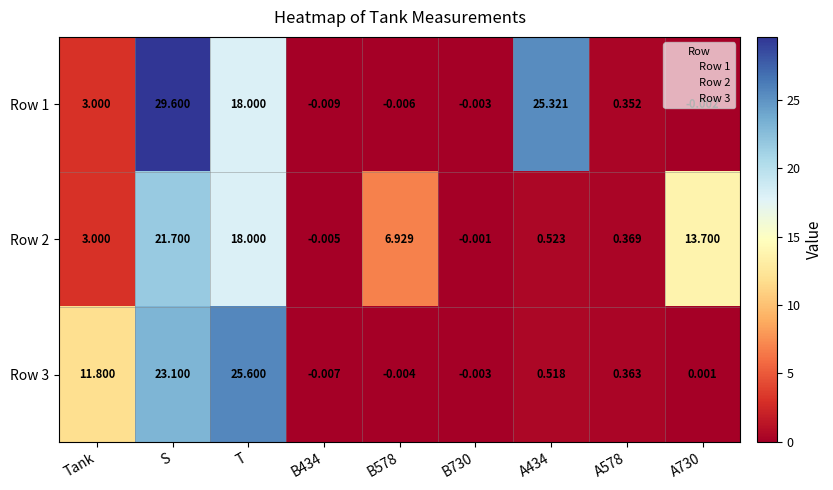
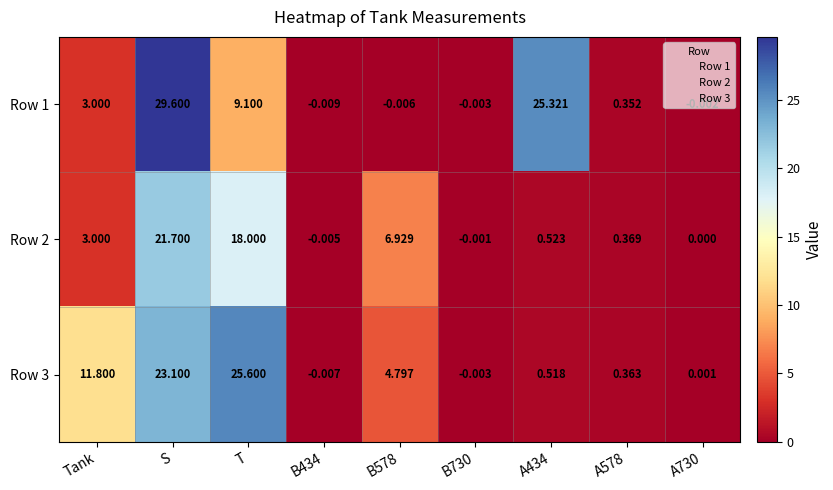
Row 1, T: 18.000 -> 9.100
Row 2, A730: 13.700 -> 0.000
Row 3, B578: -0.004 -> 4.797
